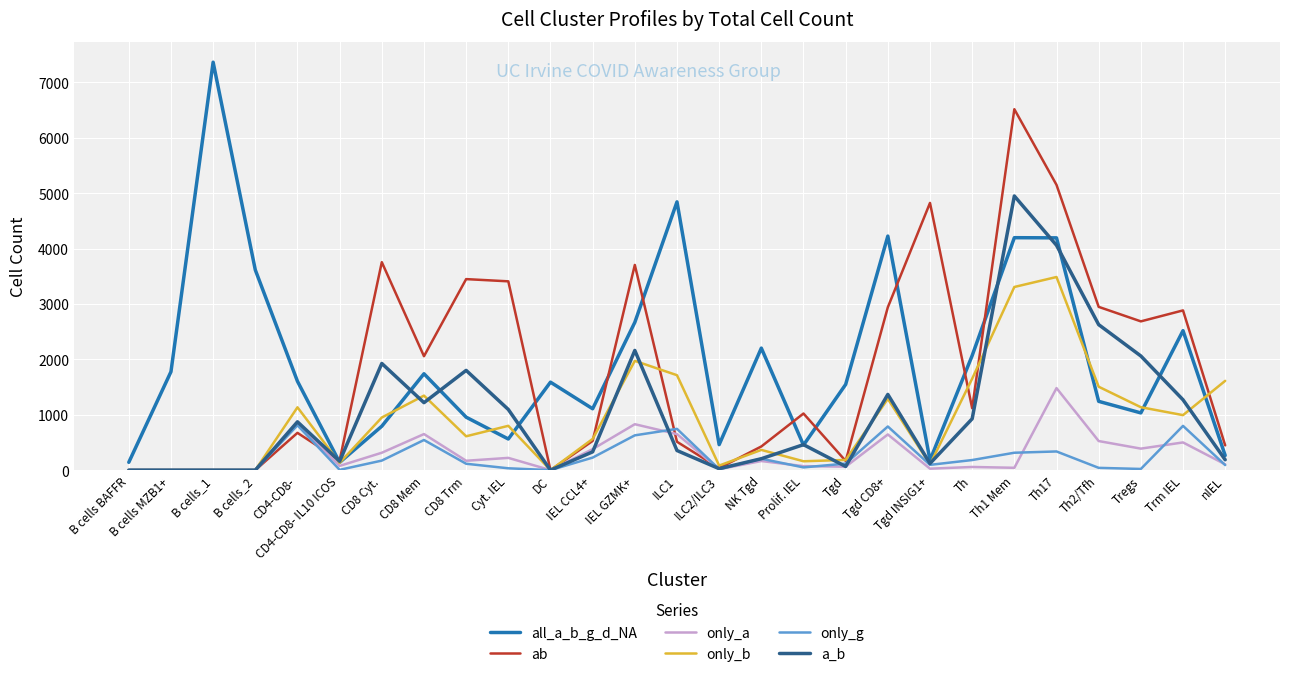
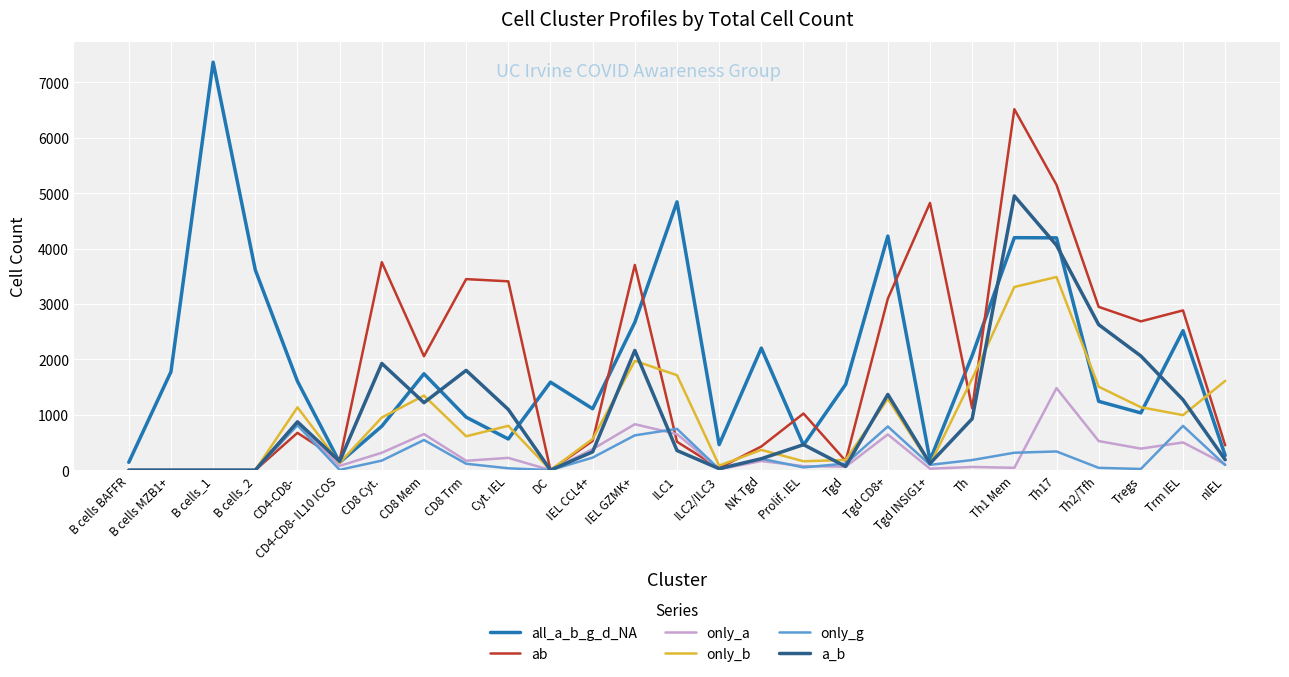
ab, Tgd CD8+: 2900 -> 3100
